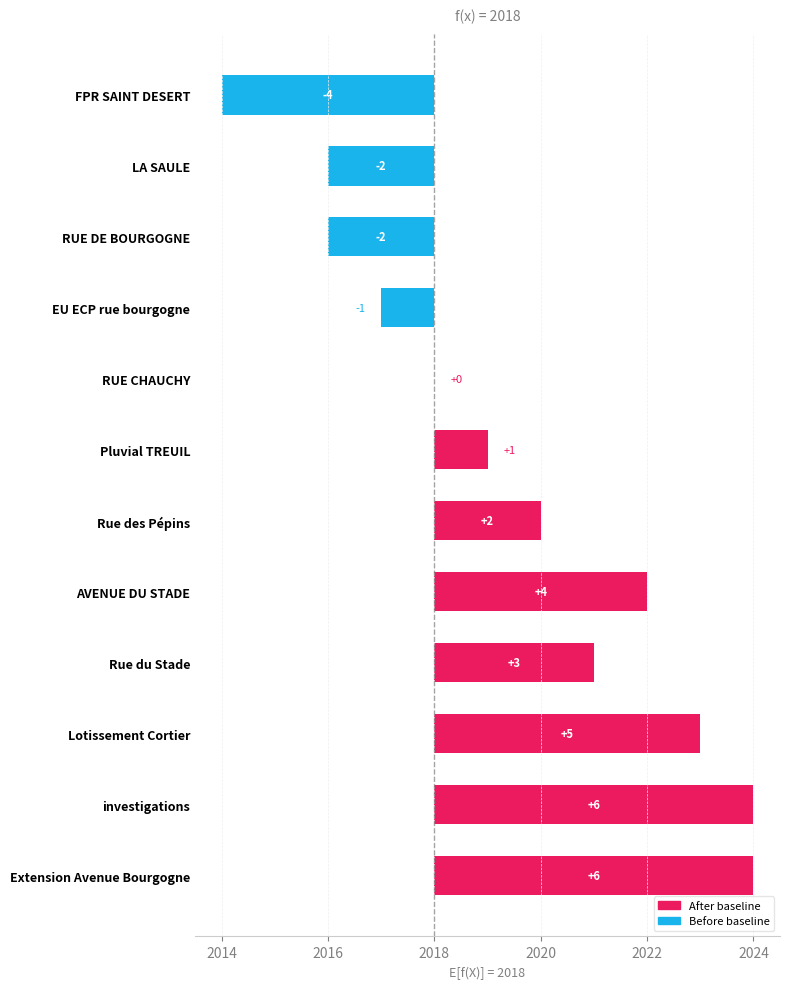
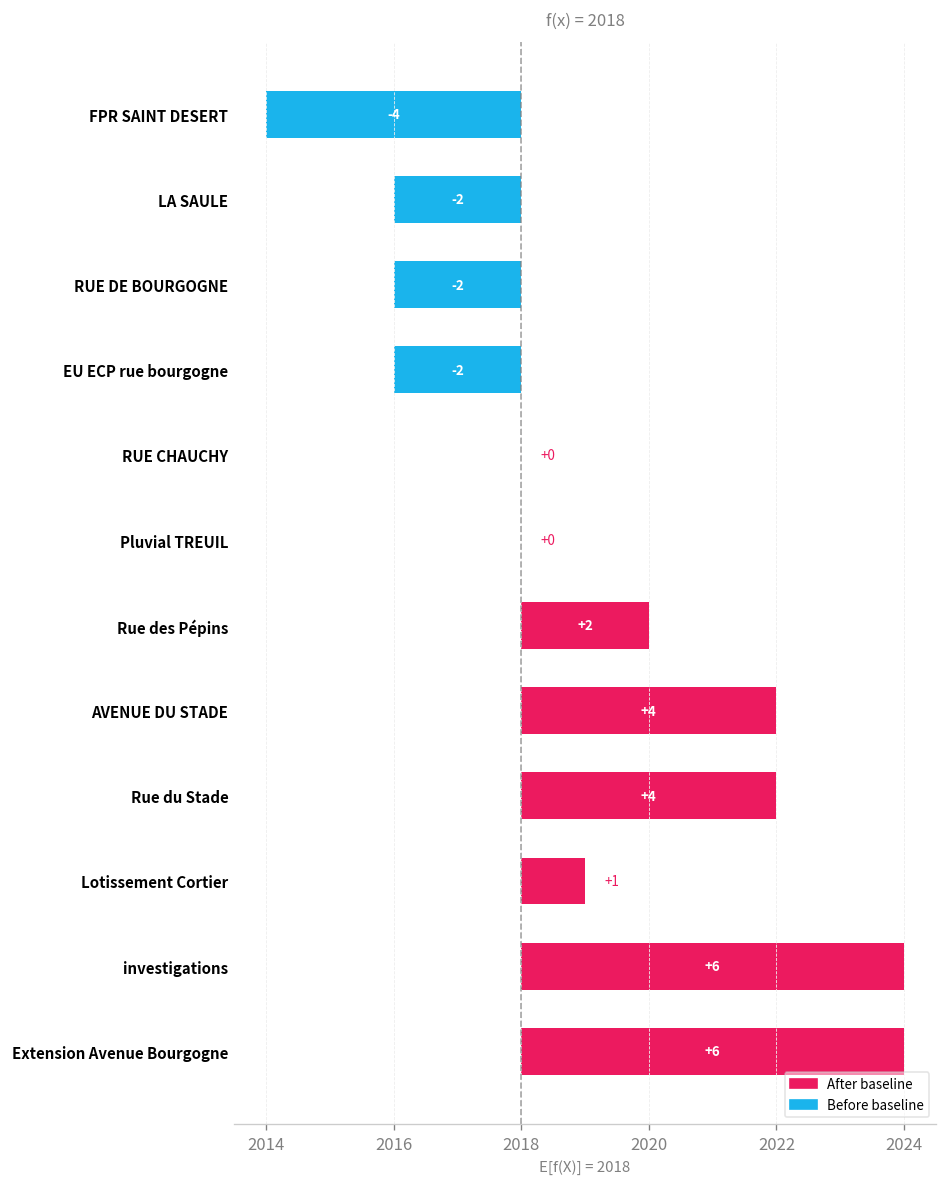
EU ECP rue bourgogne: -1 -> -2
Pluvial TREUIL: +1 -> +0
Rue du Stade: +3 -> +4
Lotissement Cortier: +5 -> +1
